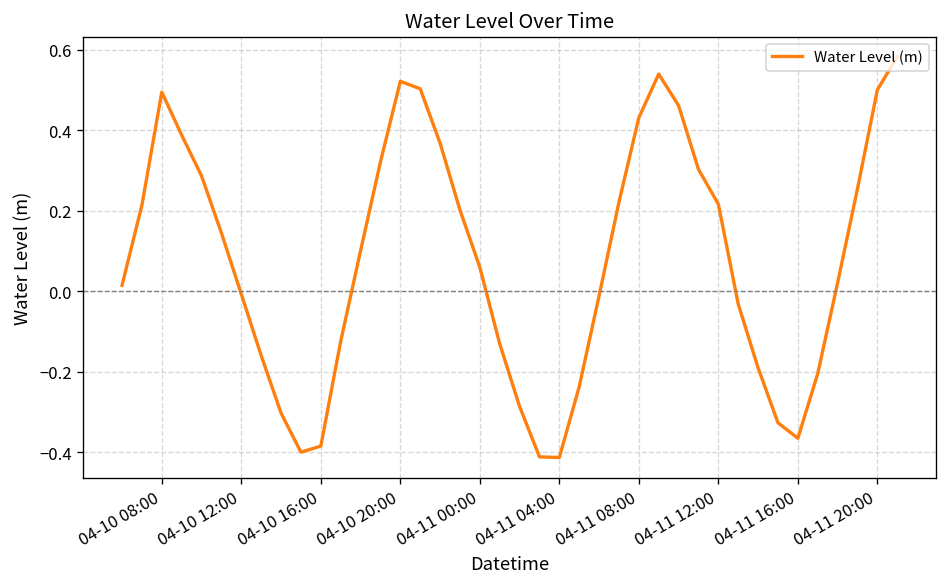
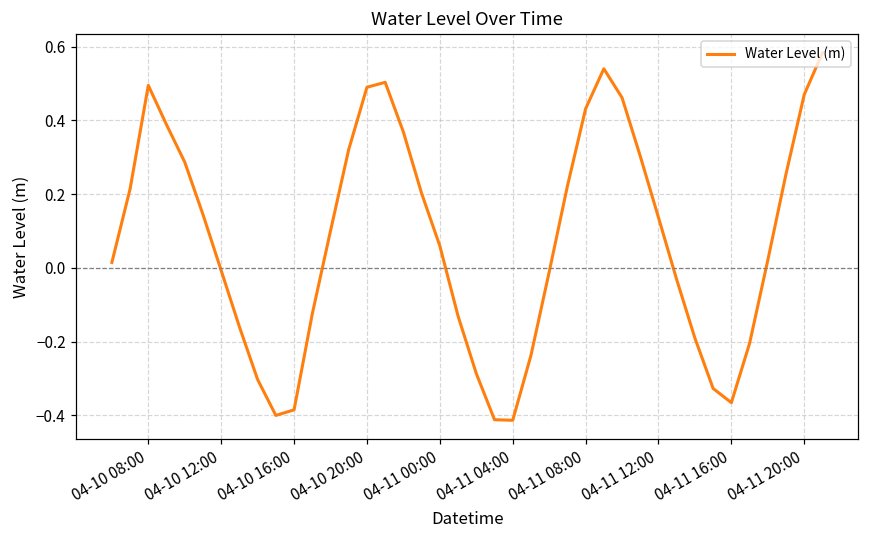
04-10 20:00: 0.52 -> 0.49
04-11 12:00: 0.22 -> 0.14
04-11 20:00: 0.50 -> 0.47
